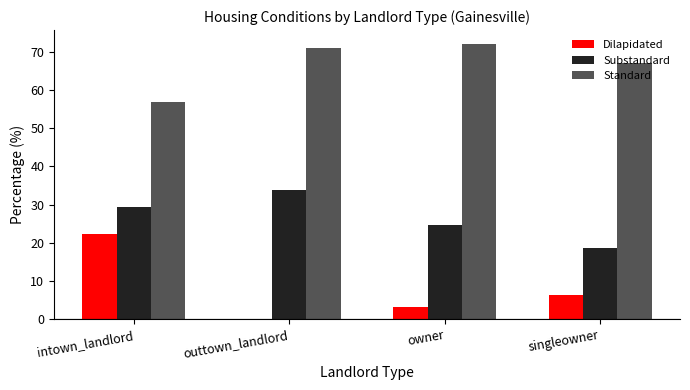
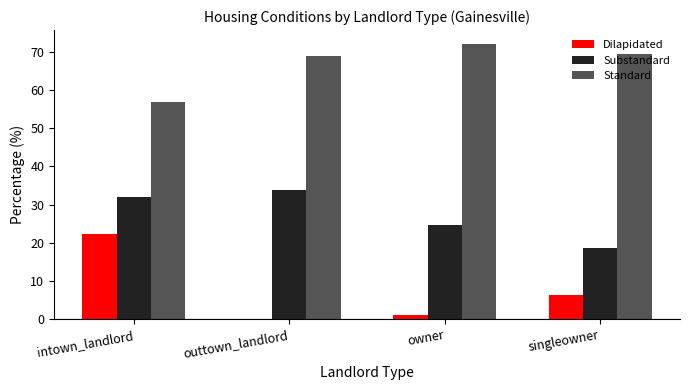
Substandard, intown_landlord: 30 -> 32
Standard, outtown_landlord: 71 -> 69
Dilapidated, owner: 3 -> 1
Standard, singleowner: 67 -> 69
